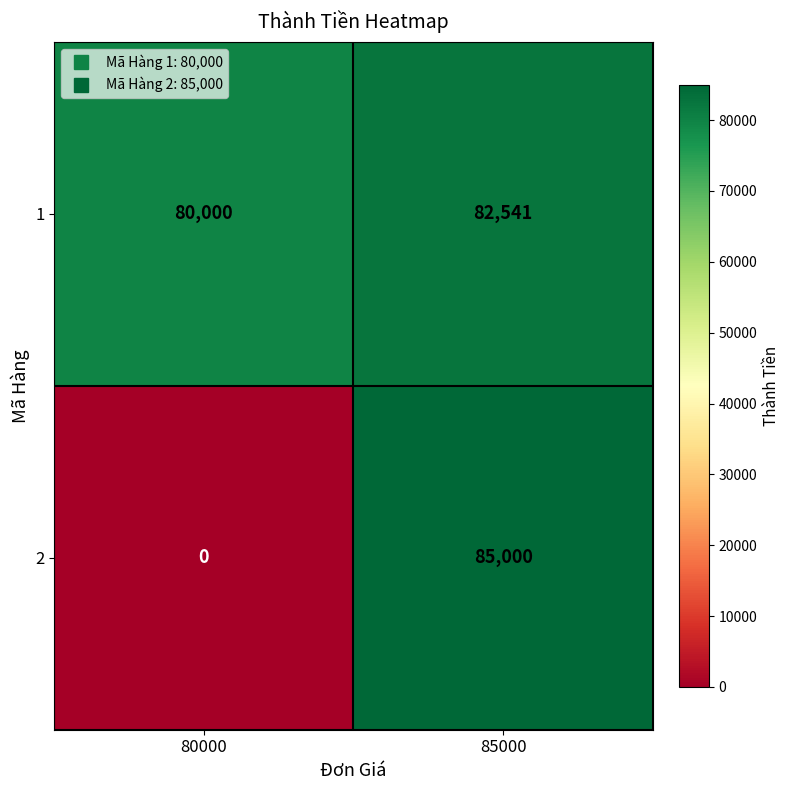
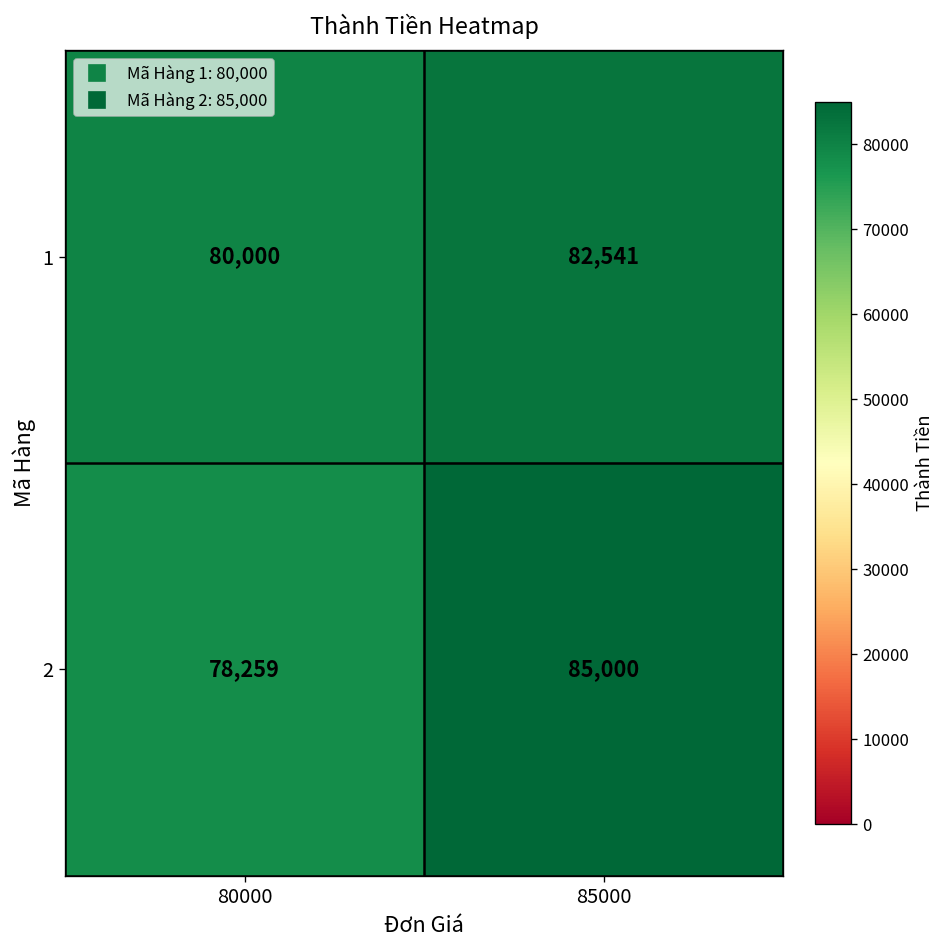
2, 80000: 0 -> 78,259
